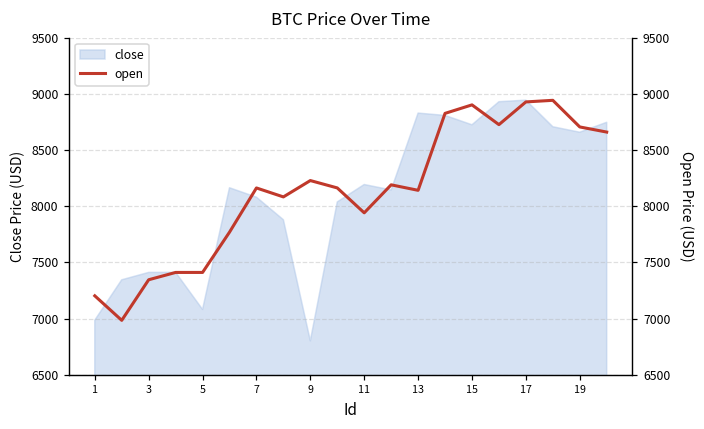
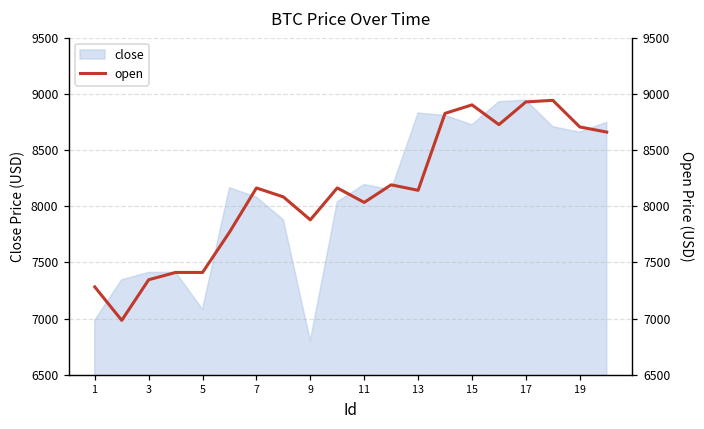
open, 1: 7200 -> 7280
open, 9: 8230 -> 7880
open, 11: 7940 -> 8030
